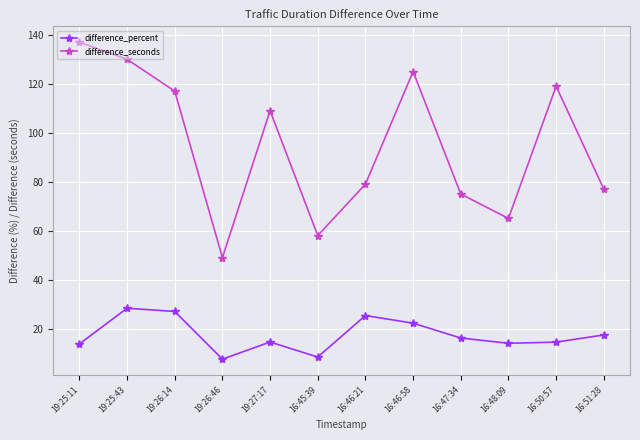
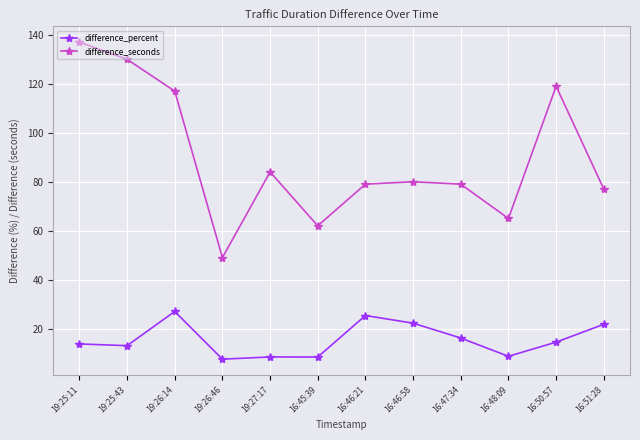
difference_percent, 19:25:43: 28 -> 13
difference_percent, 19:27:17: 15 -> 8
difference_seconds, 19:27:17: 109 -> 84
difference_seconds, 16:45:39: 58 -> 62
difference_seconds, 16:46:58: 125 -> 80
difference_seconds, 16:47:34: 75 -> 79
difference_percent, 16:48:09: 14 -> 9
difference_percent, 16:51:28: 17 -> 22
